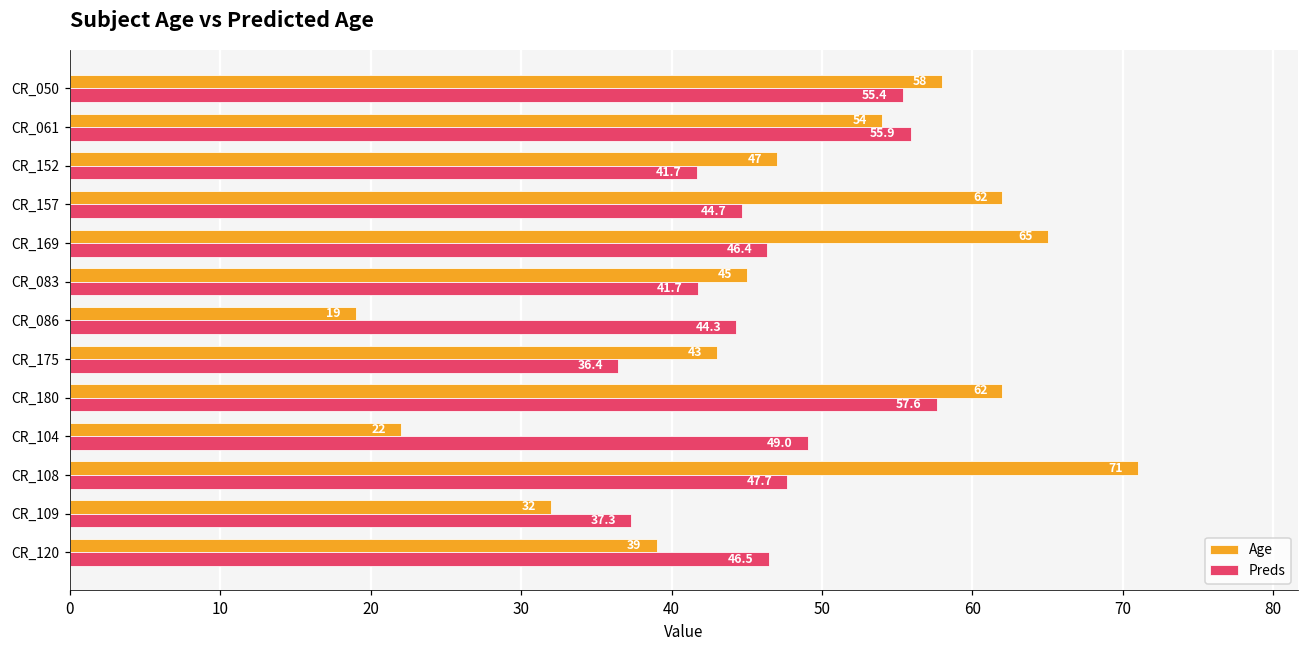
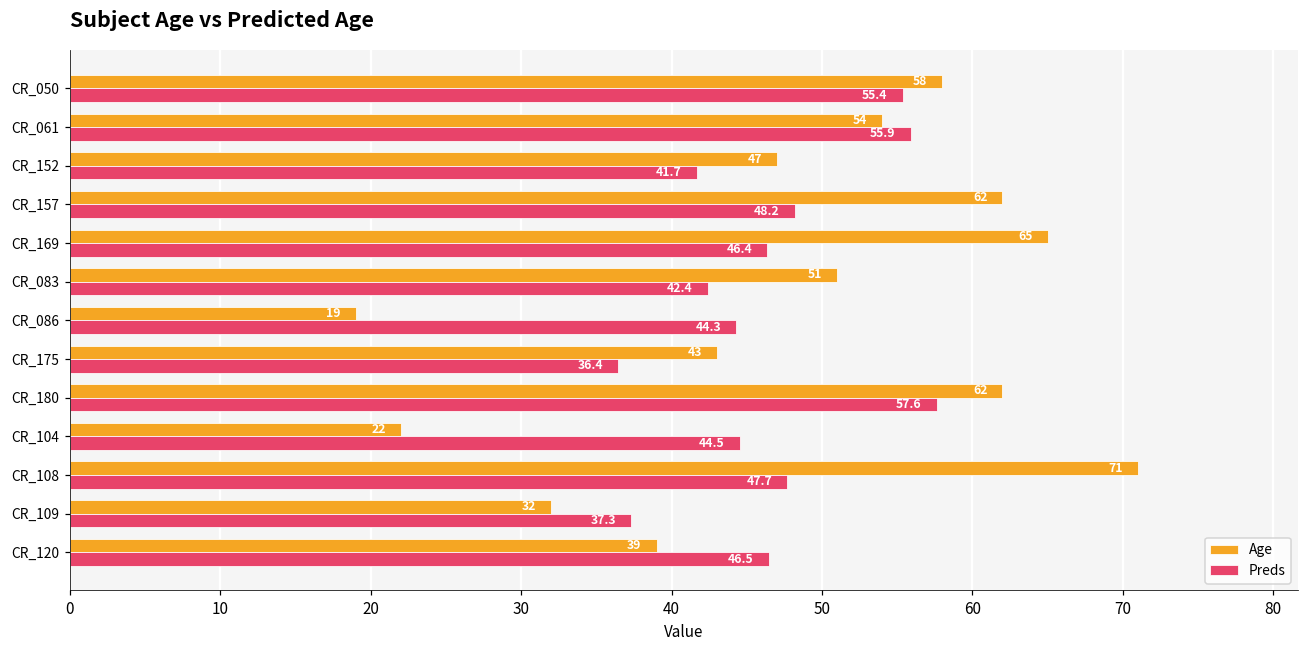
Preds, CR_157: 44.7 -> 48.2
Age, CR_083: 45 -> 51
Preds, CR_083: 41.7 -> 42.4
Preds, CR_104: 49.0 -> 44.5
